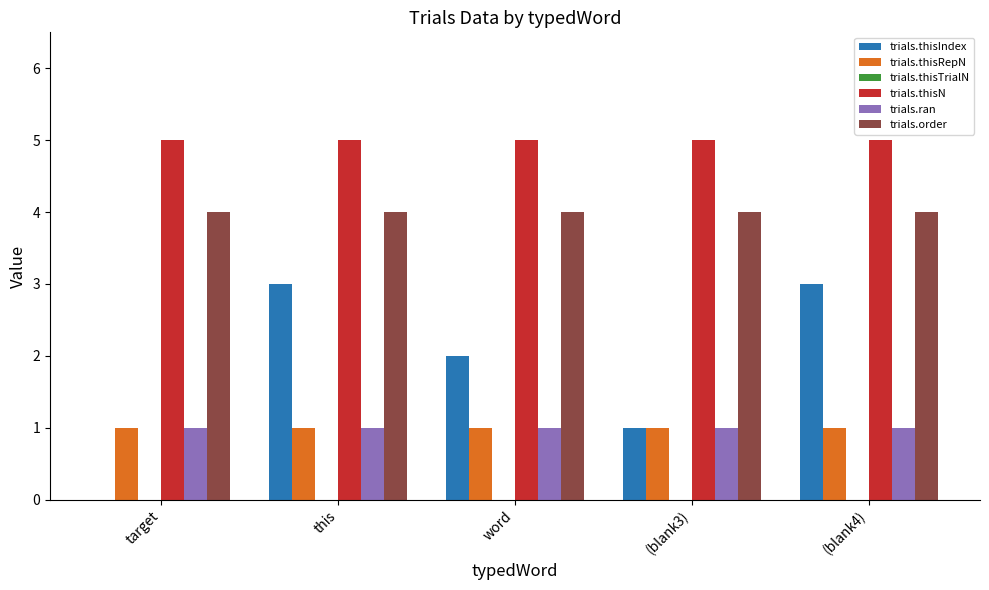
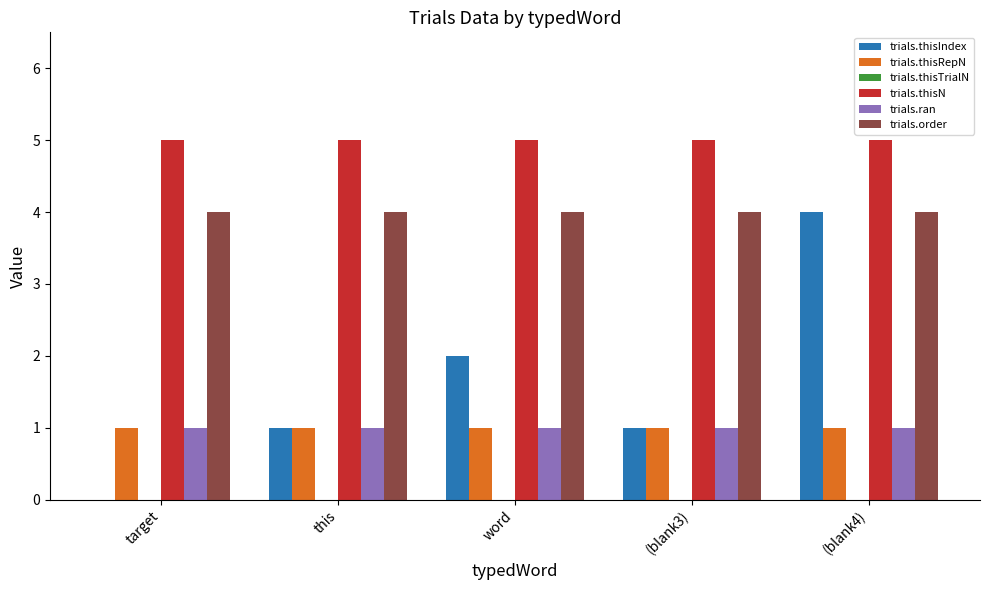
trials.thisIndex, this: 3 -> 1
trials.thisIndex, (blank4): 3 -> 4
